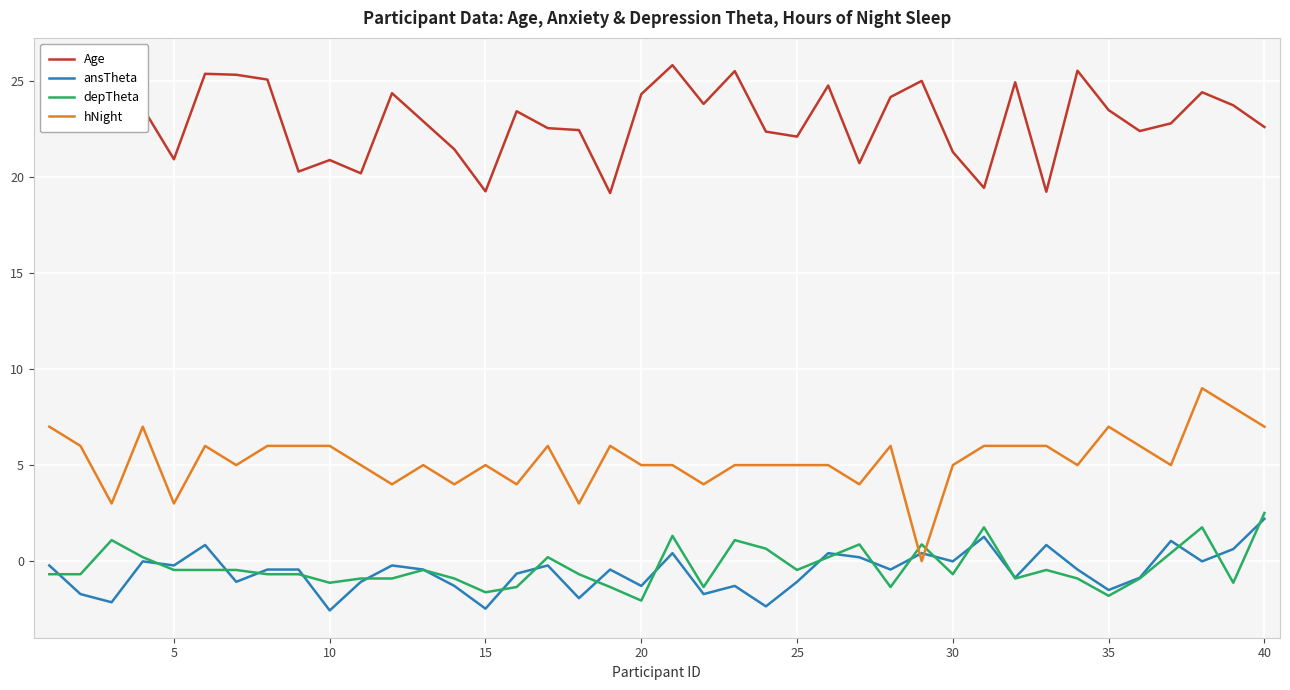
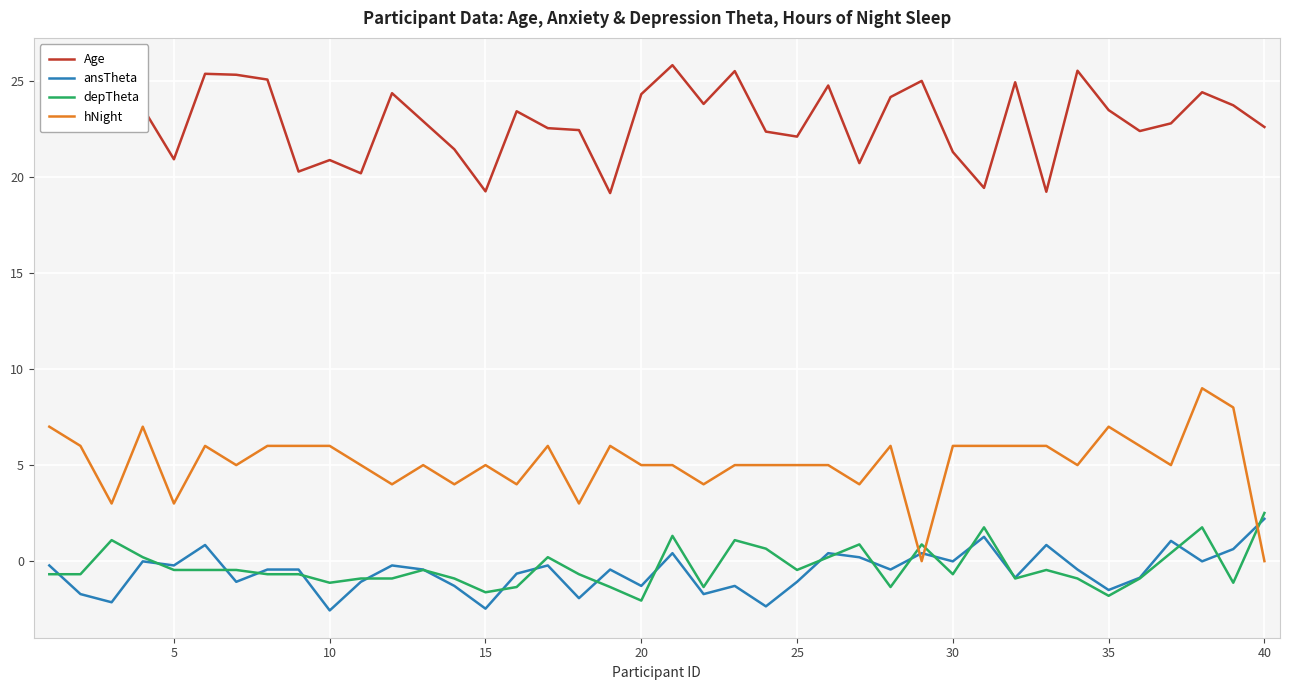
hNight, 30: 5 -> 6
hNight, 40: 7 -> 0
